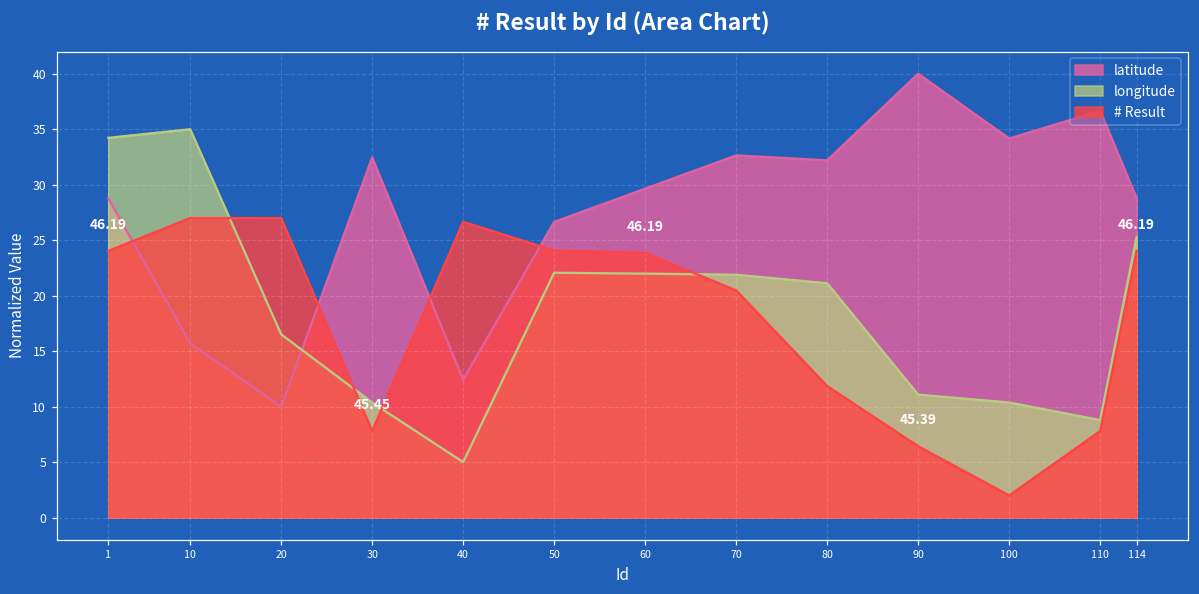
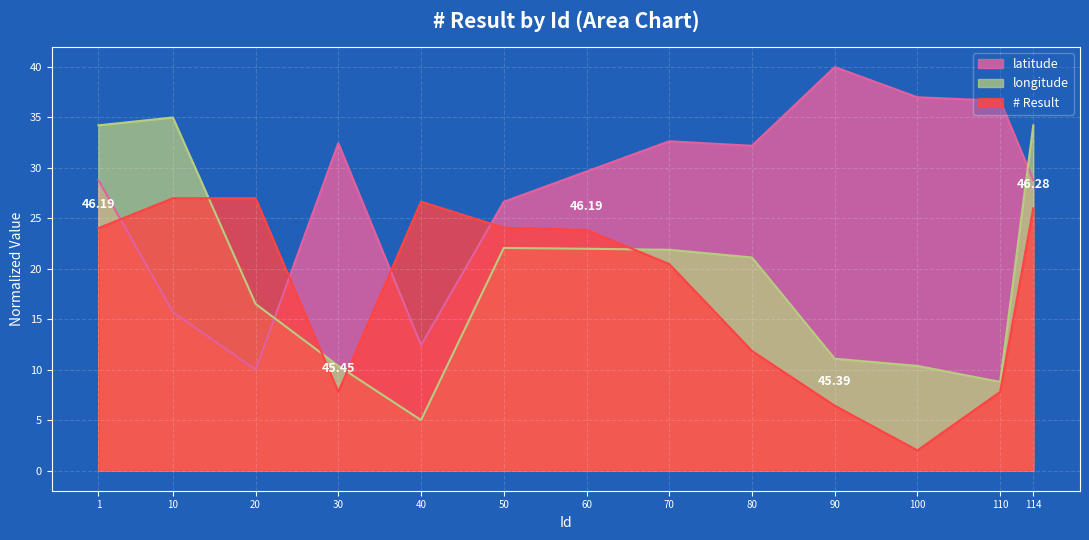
latitude, 100: 34.2 -> 37.0
longitude, 114: 25.3 -> 34.2
# Result, 114: 46.19 -> 46.28
